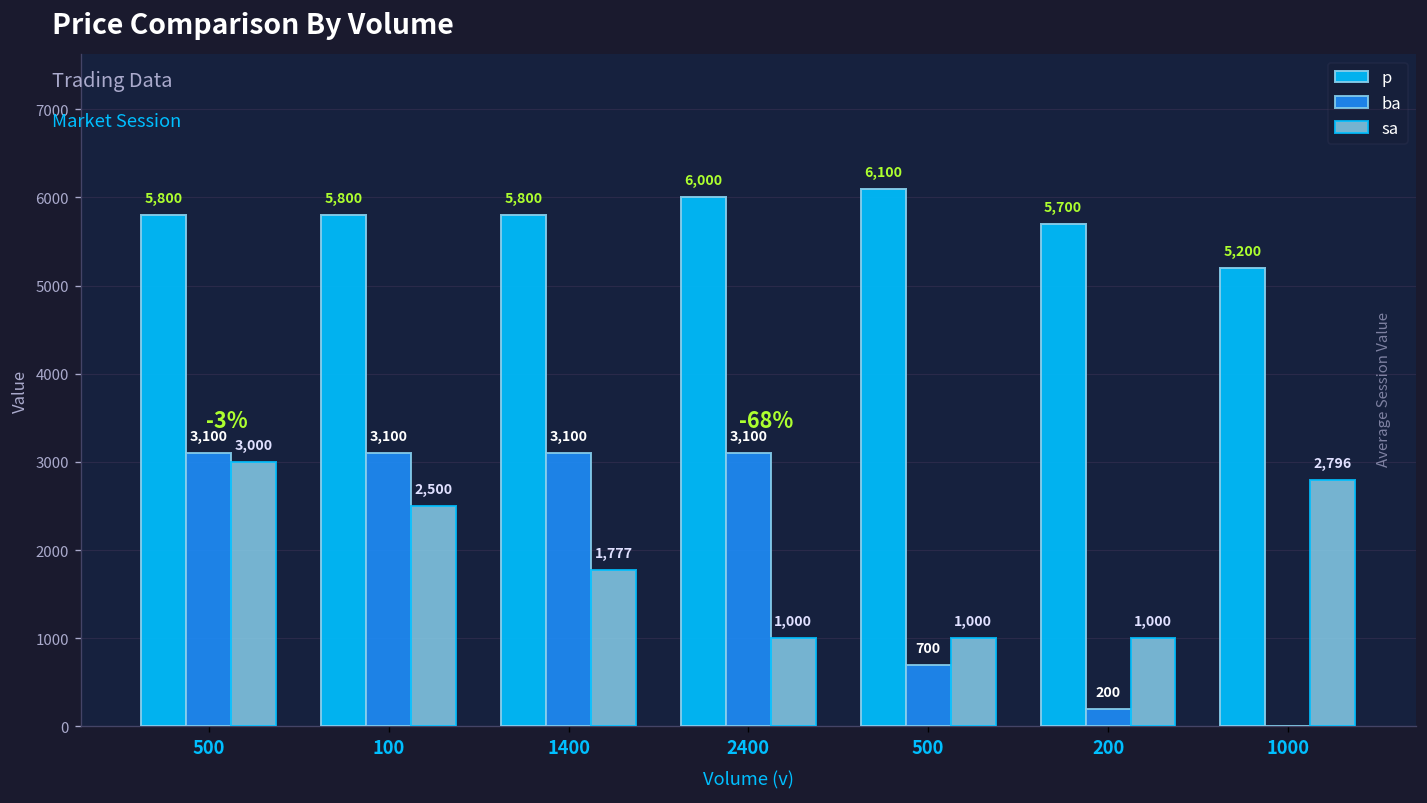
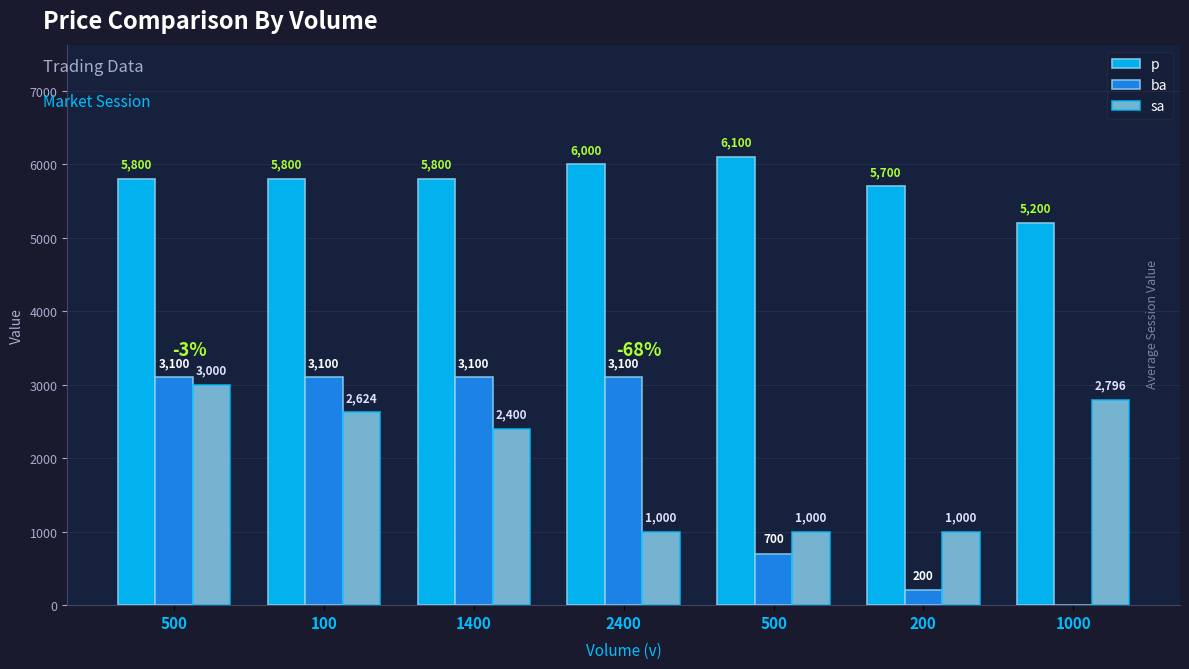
sa, 100: 2,500 -> 2,624
sa, 1400: 1,777 -> 2,400
